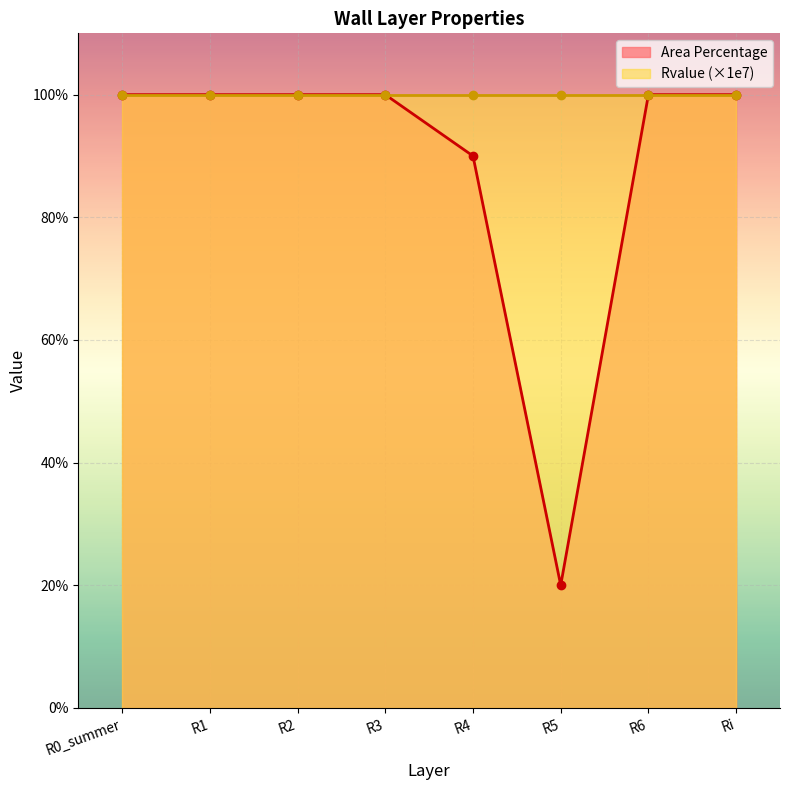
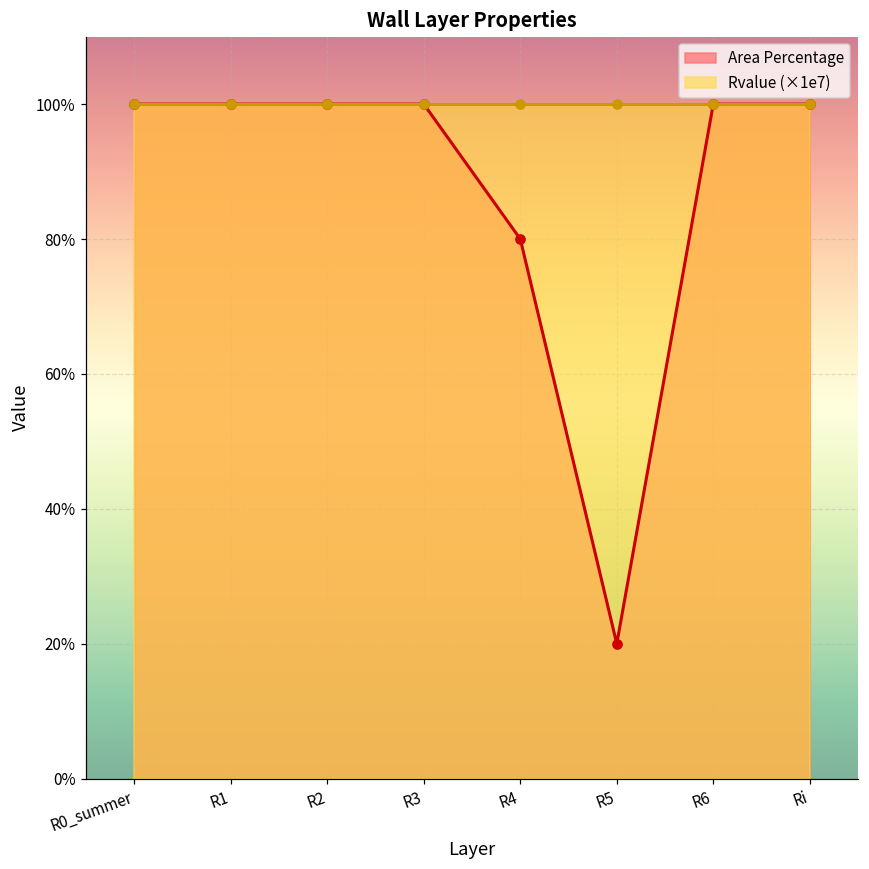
Area Percentage, R4: 90% -> 80%
